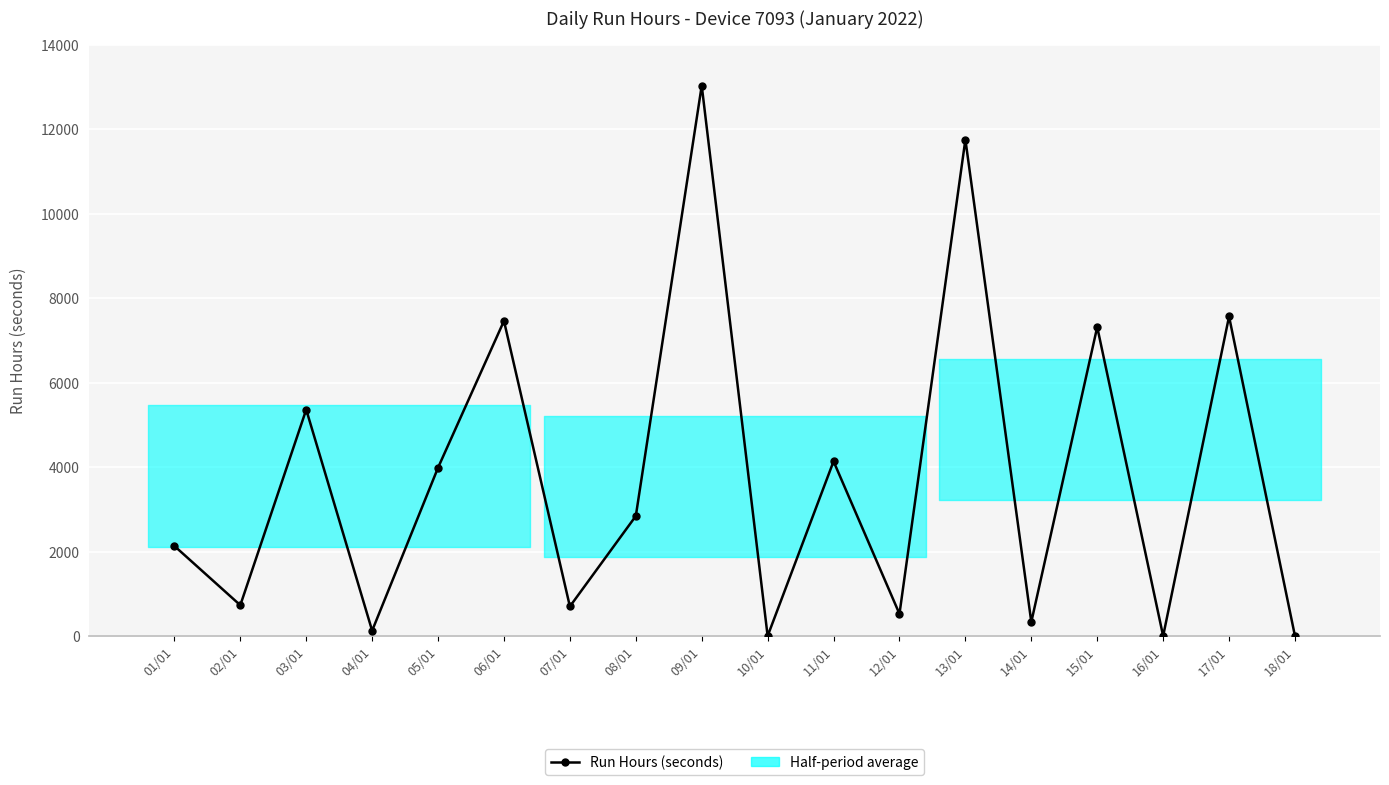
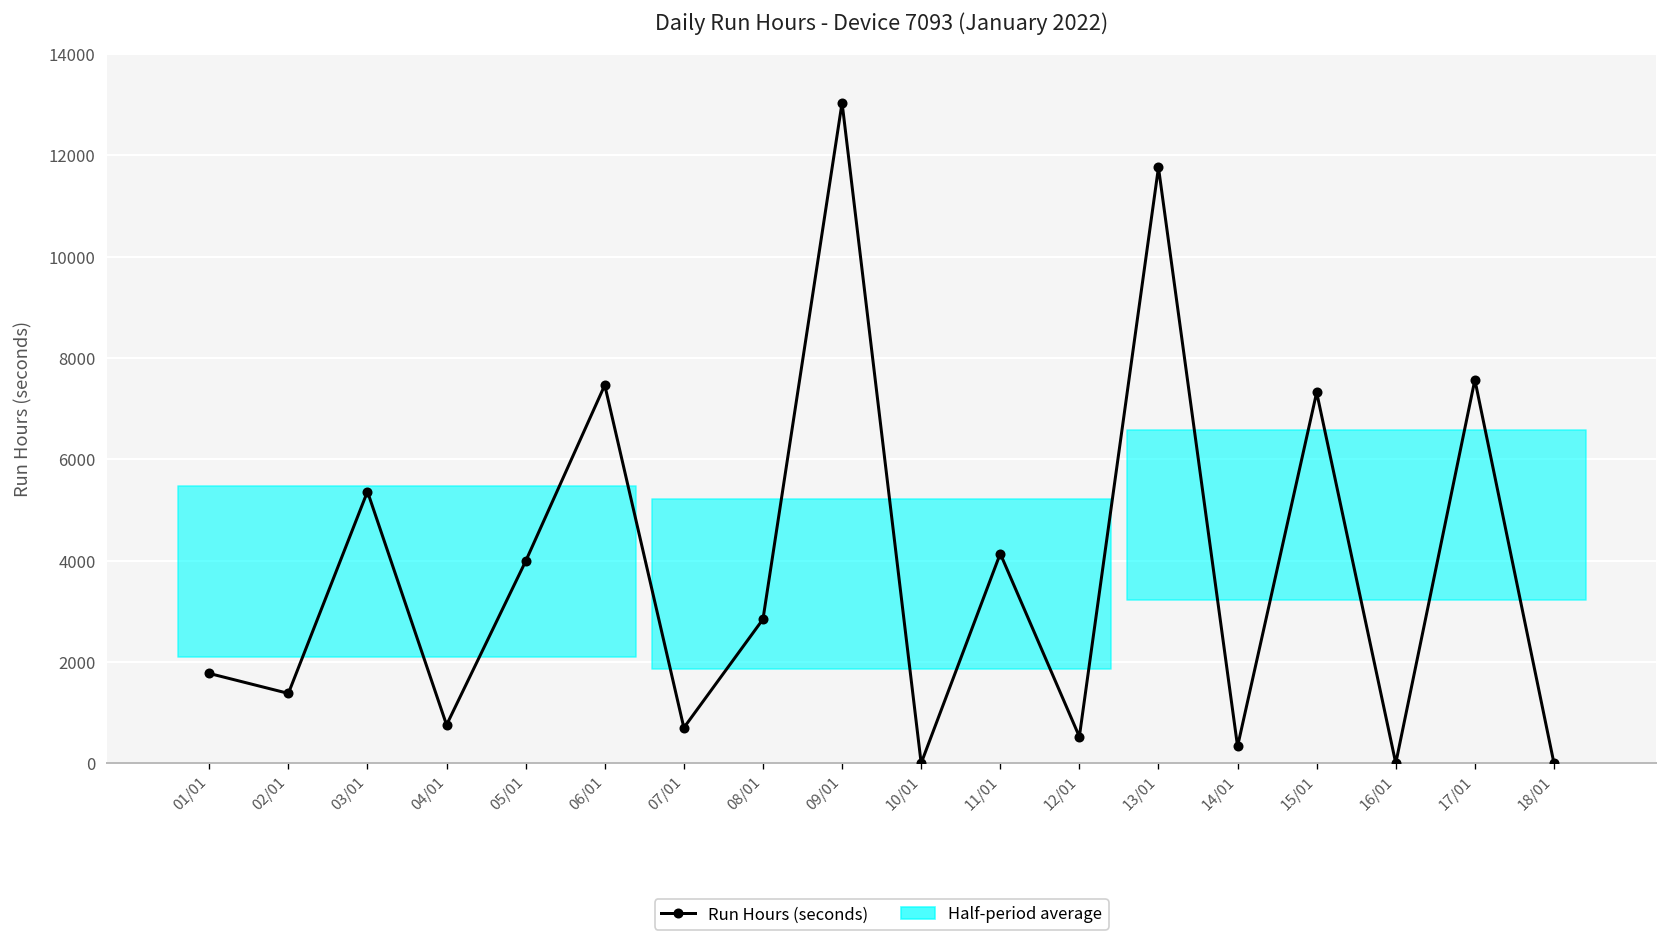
01/01: 2100 -> 1800
02/01: 700 -> 1400
04/01: 100 -> 800
